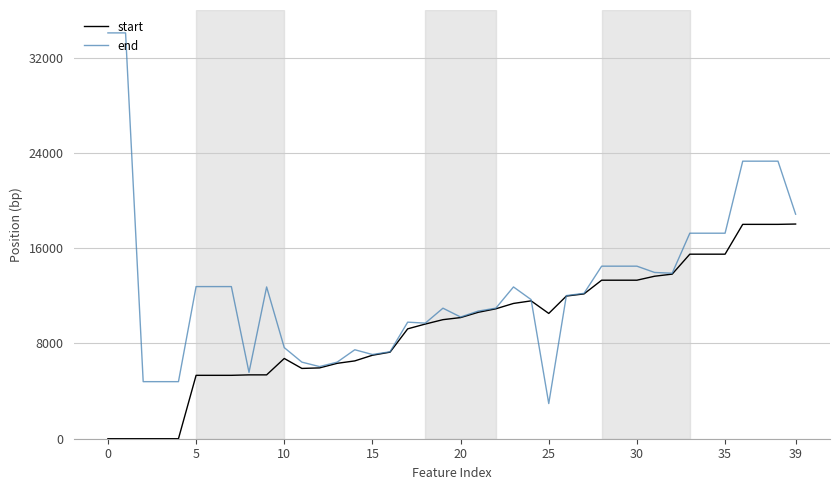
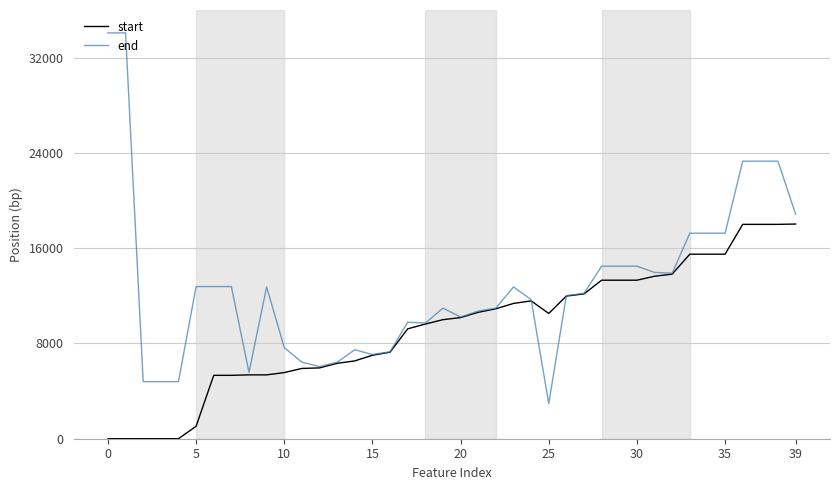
start, 5: 5300 -> 1000
start, 10: 6700 -> 5600
